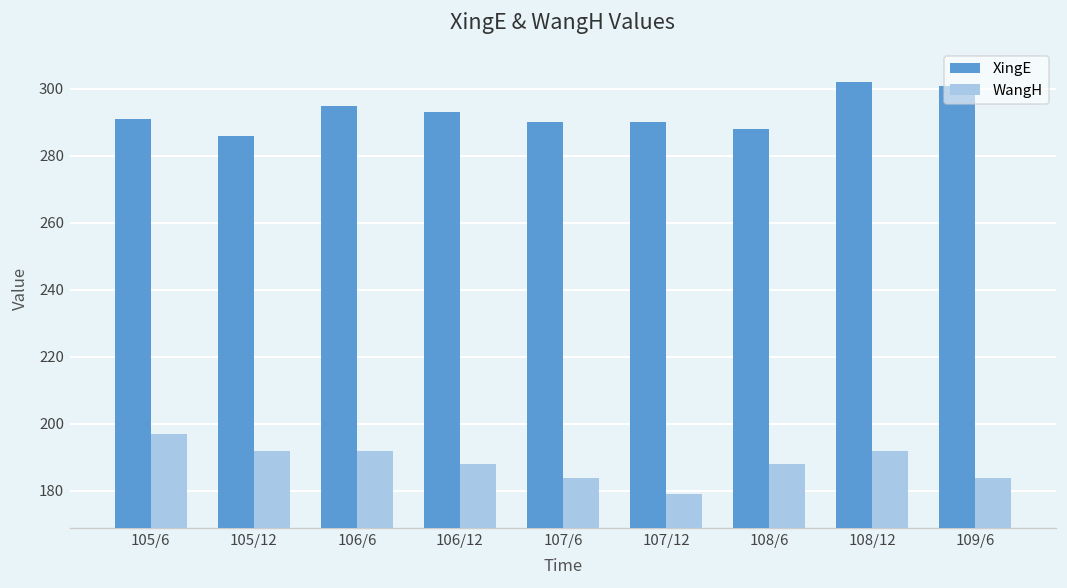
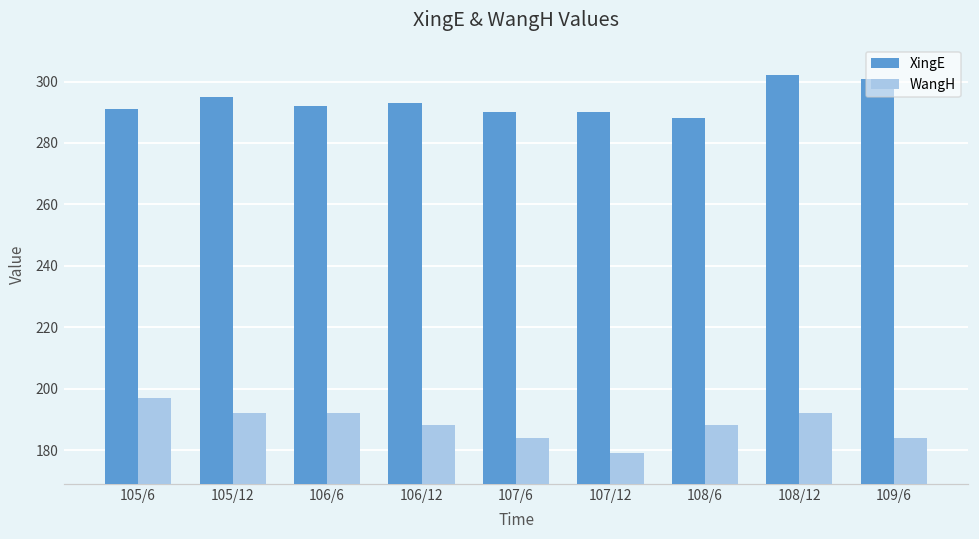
XingE, 105/12: 286 -> 295
XingE, 106/6: 295 -> 292
